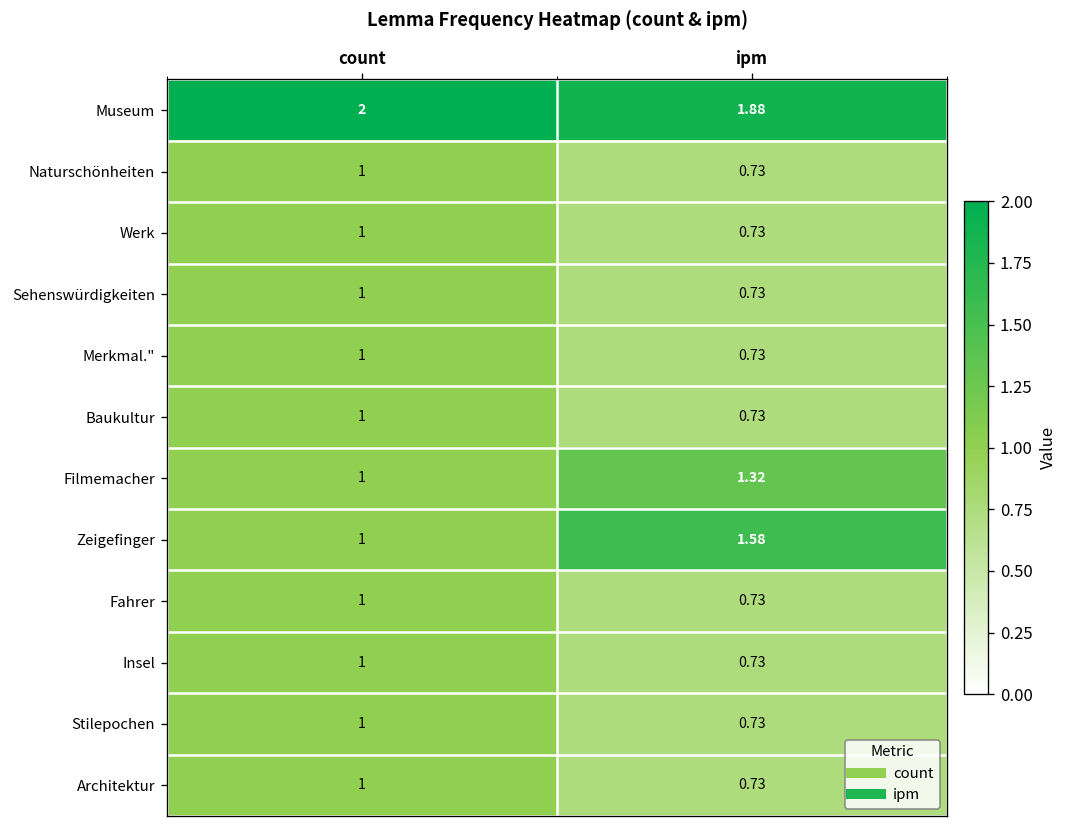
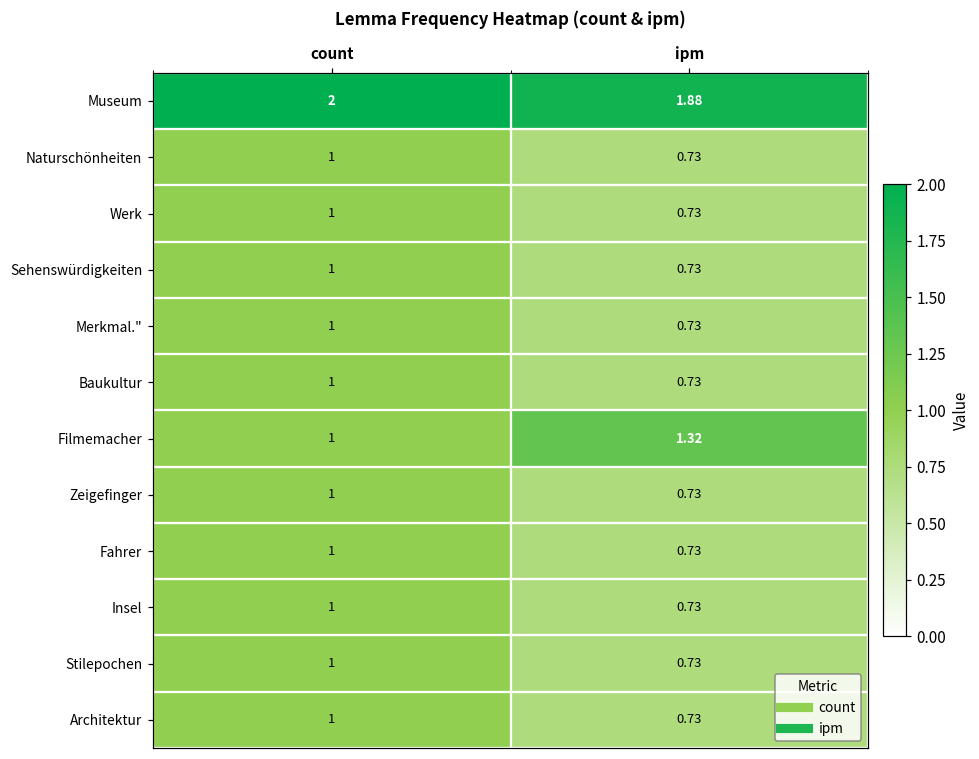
Zeigefinger, ipm: 1.58 -> 0.73
